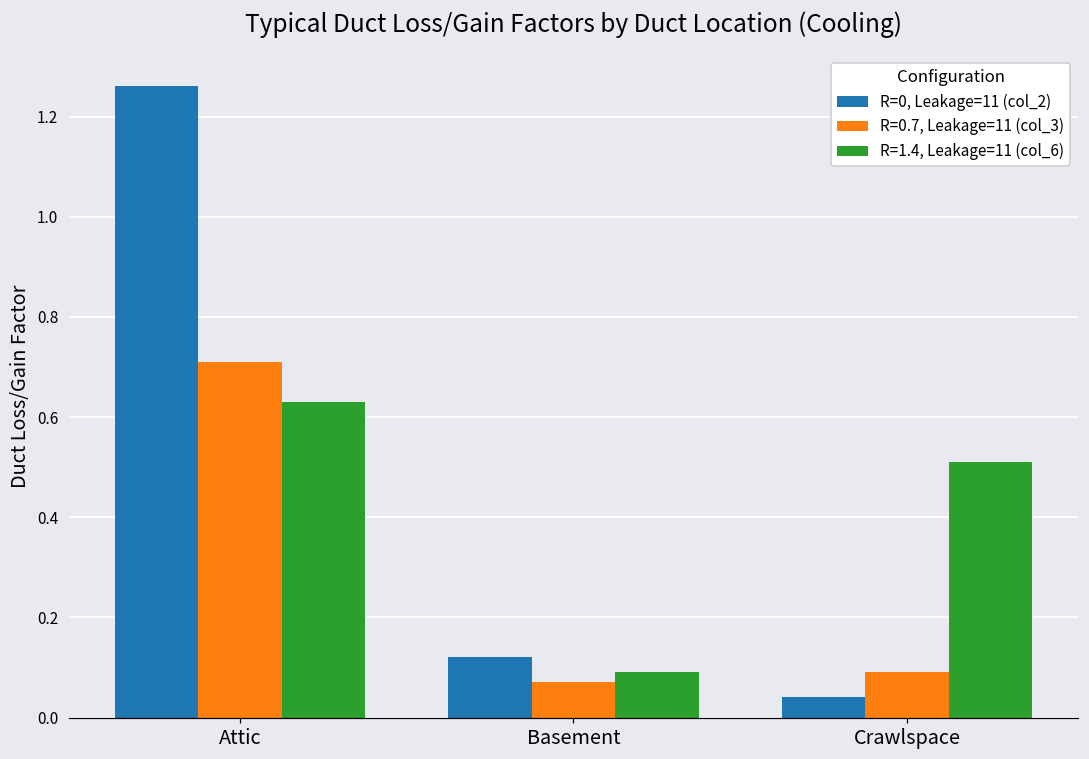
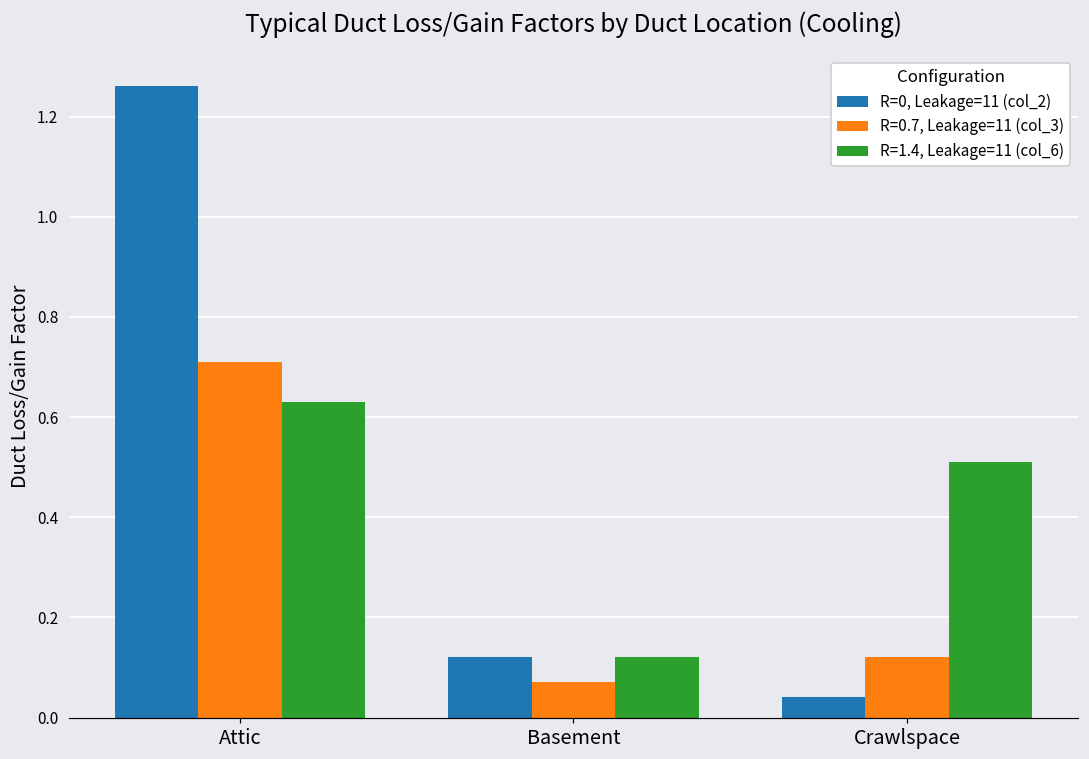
R=1.4, Leakage=11 (col_6), Basement: 0.09 -> 0.12
R=0.7, Leakage=11 (col_3), Crawlspace: 0.09 -> 0.12
